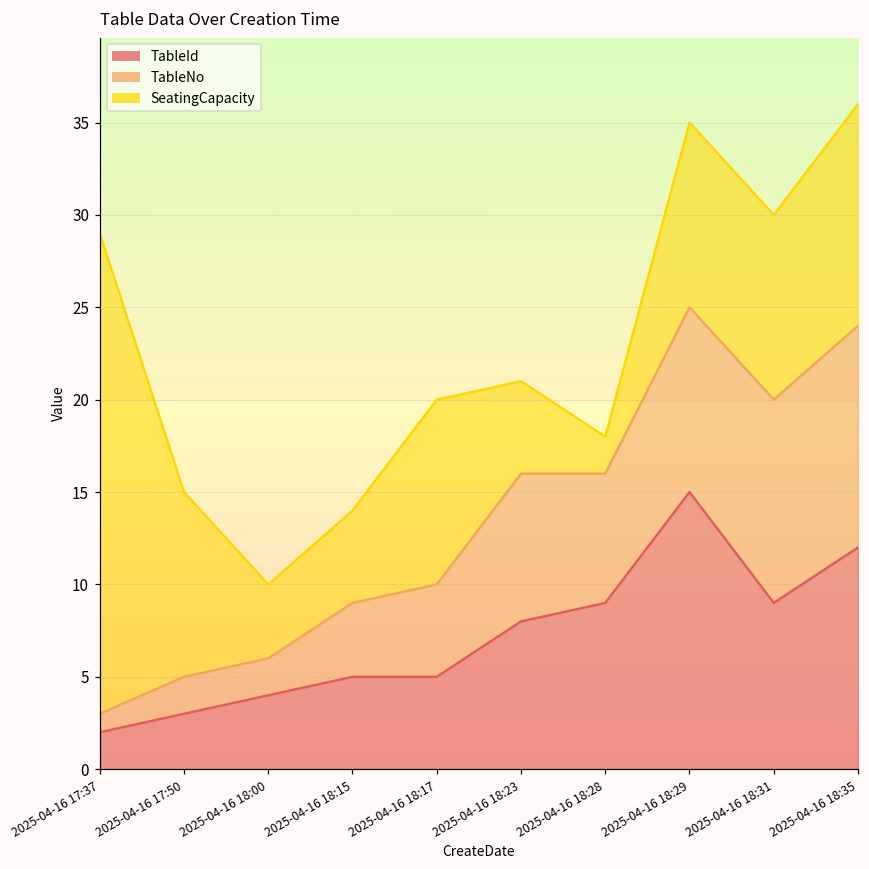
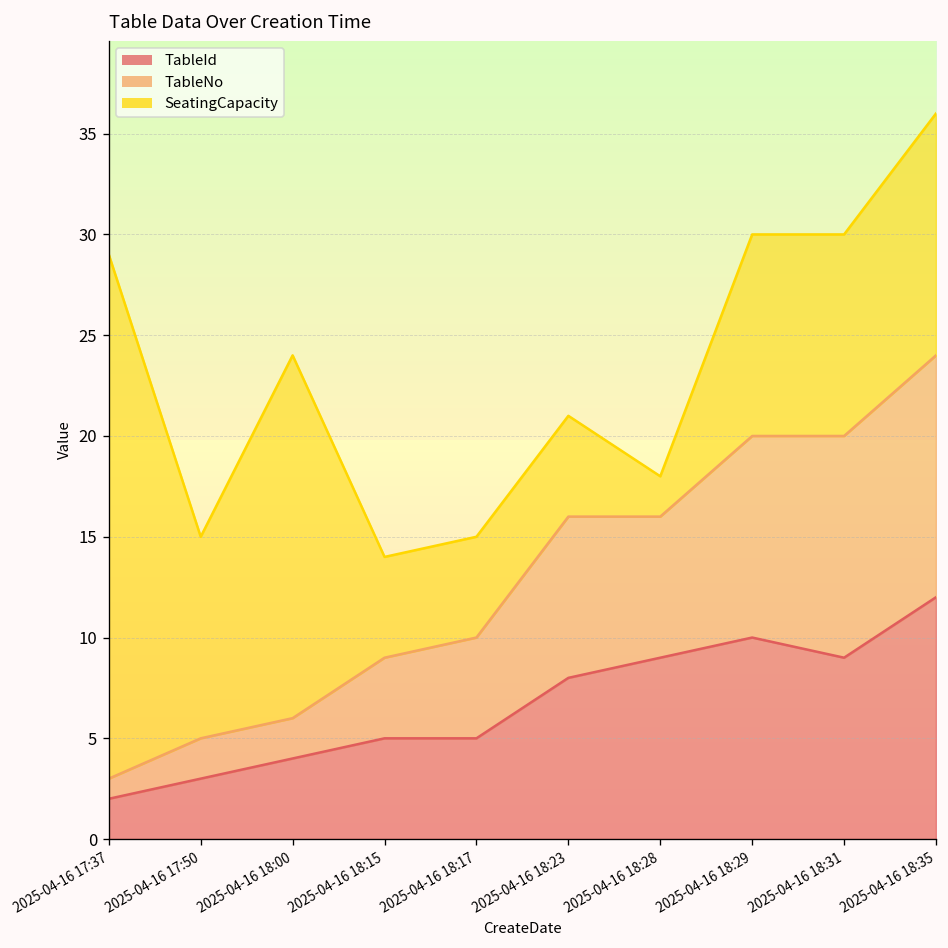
SeatingCapacity, 2025-04-16 18:00: 4 -> 18
SeatingCapacity, 2025-04-16 18:17: 10 -> 5
TableId, 2025-04-16 18:29: 15 -> 10
